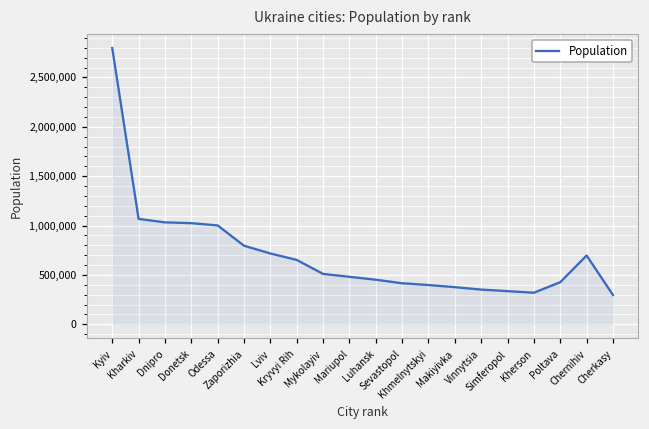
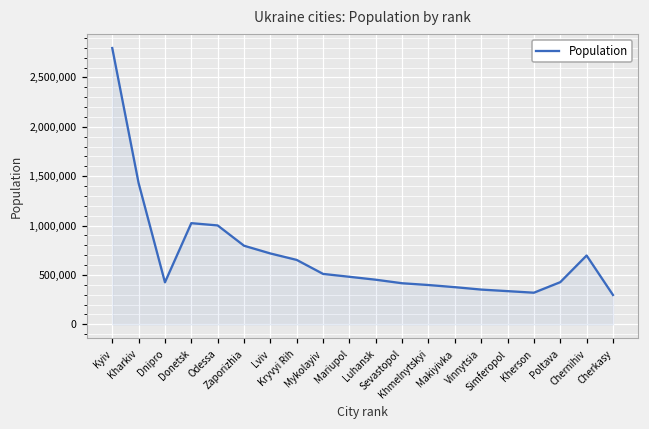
Kharkiv: 1,100,000 -> 1,400,000
Dnipro: 1,000,000 -> 400,000
